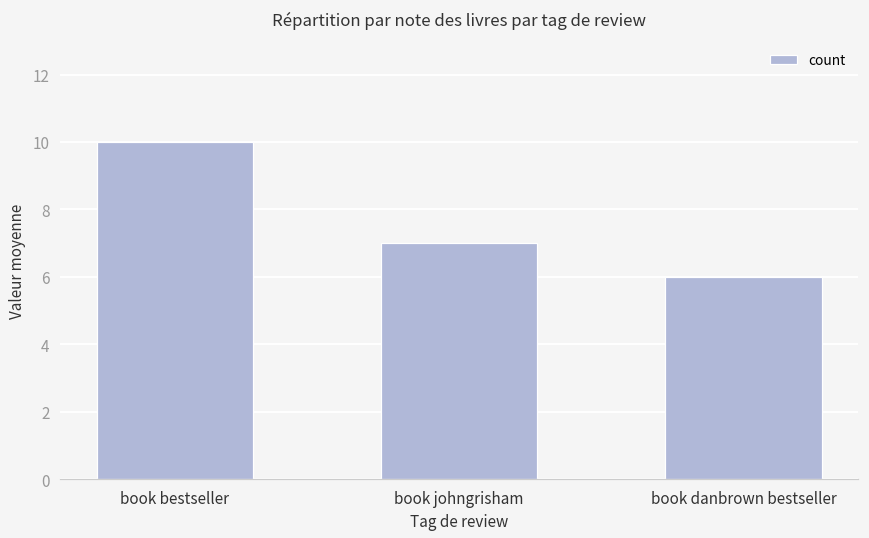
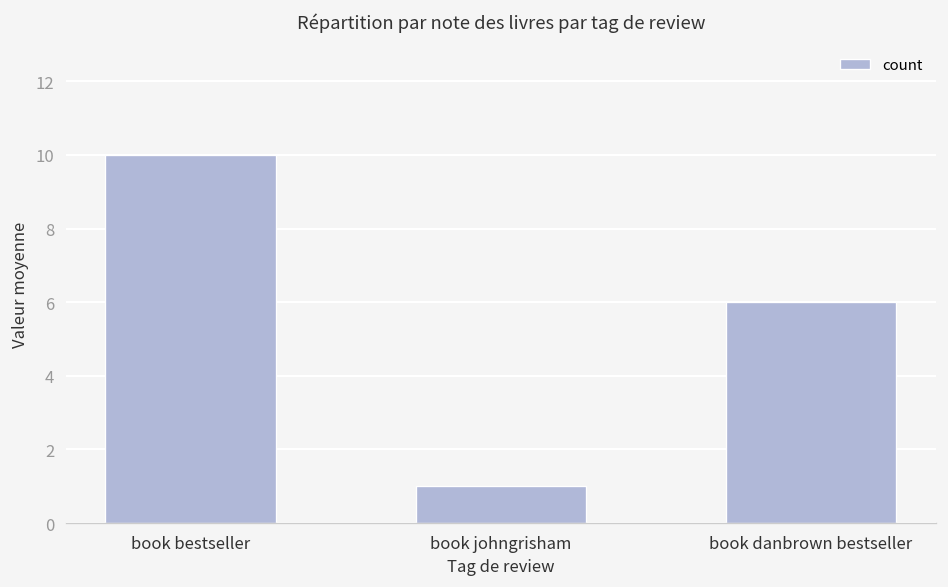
book johngrisham: 7 -> 1
